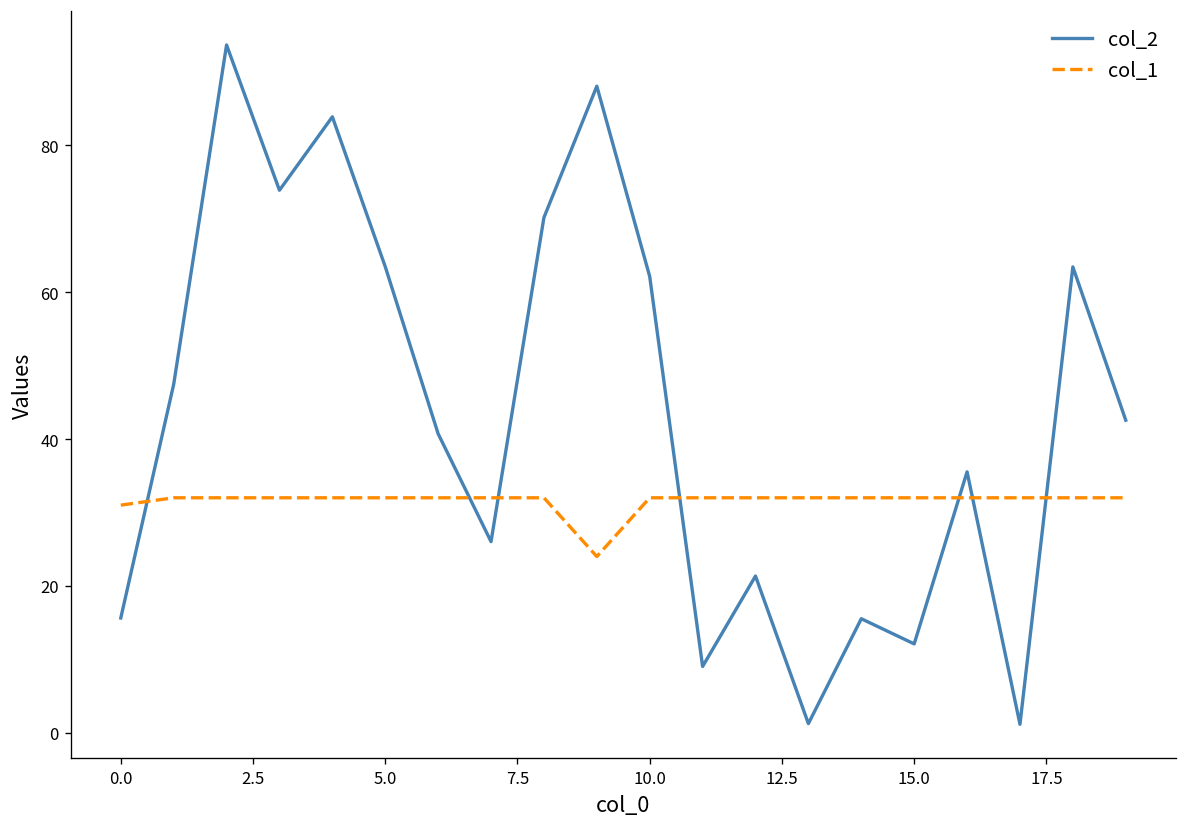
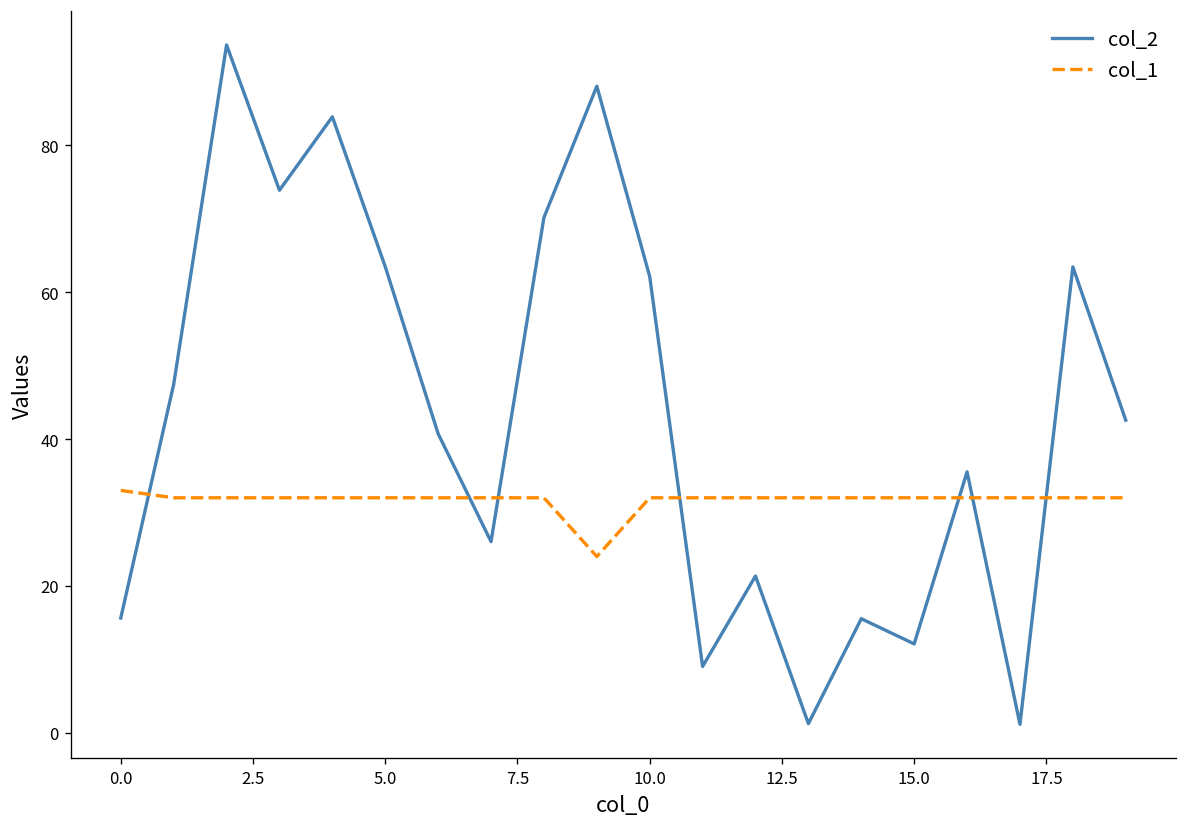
col_1, 0.0: 31 -> 33
